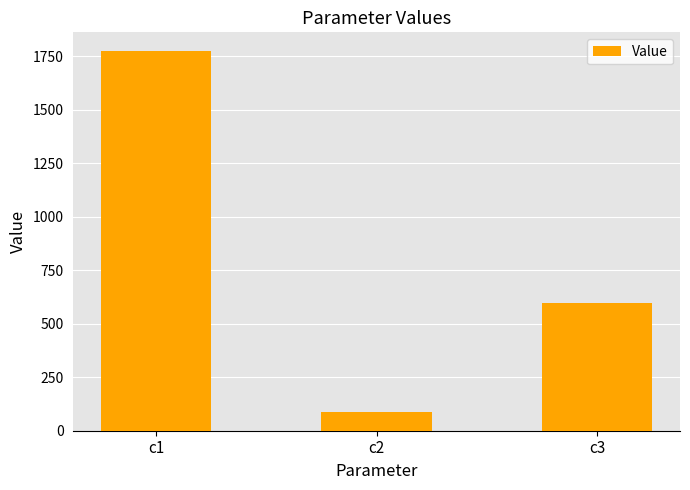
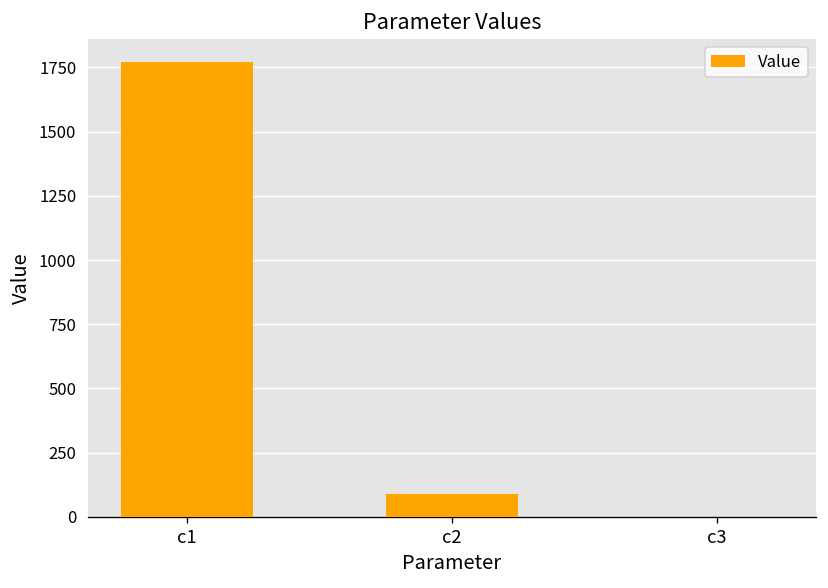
c3: 600 -> 0
